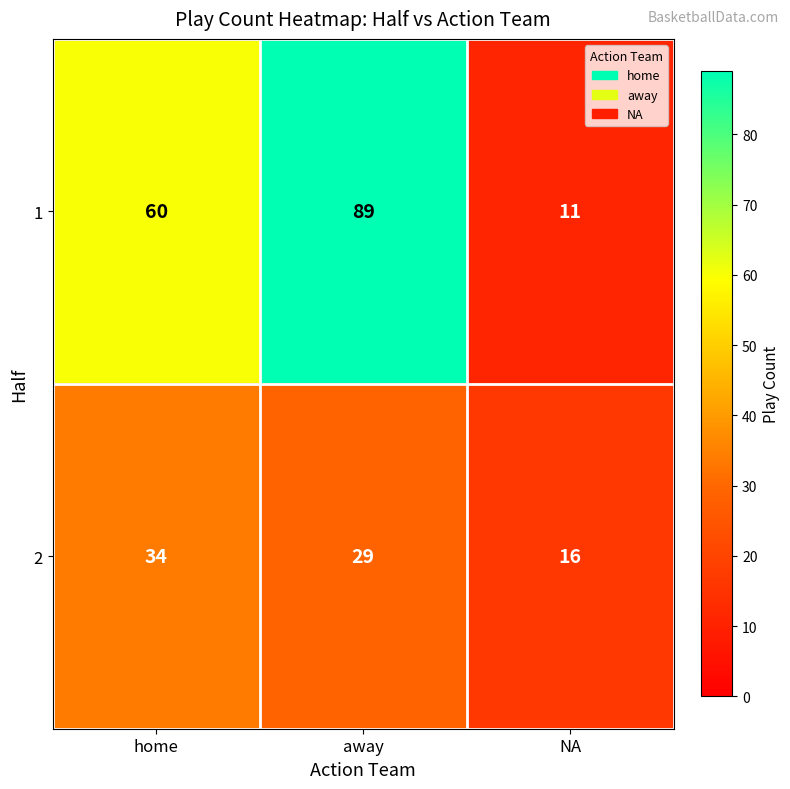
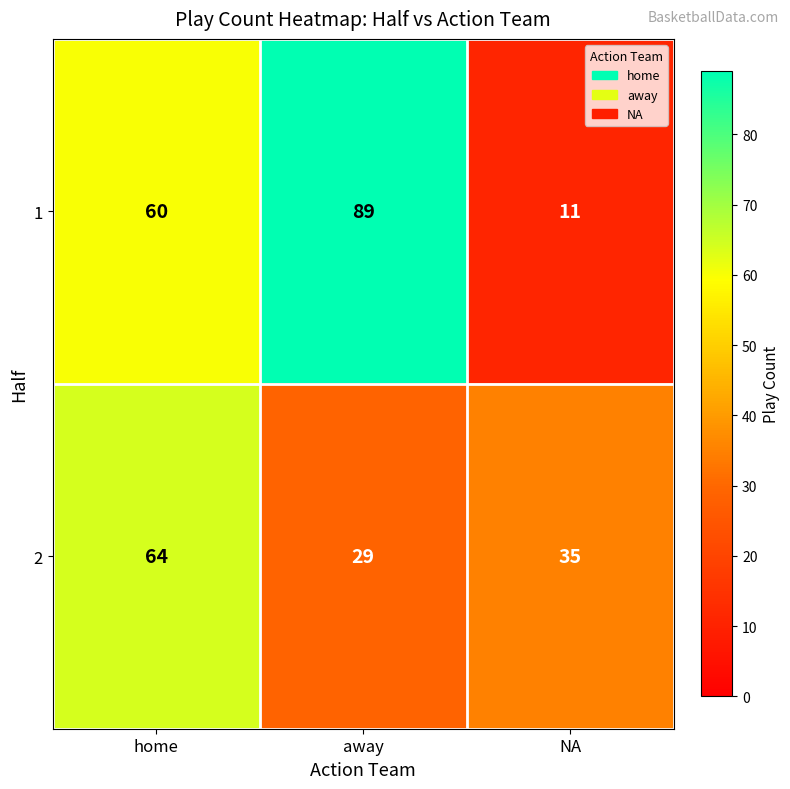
2, home: 34 -> 64
2, NA: 16 -> 35
